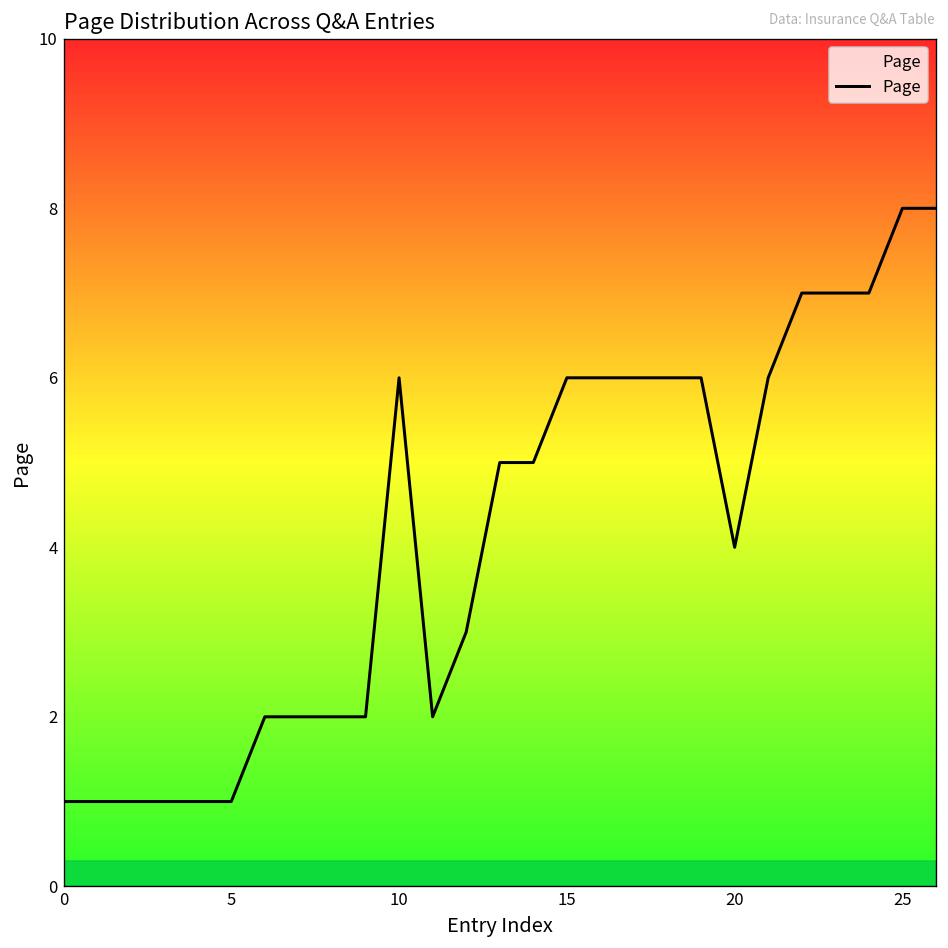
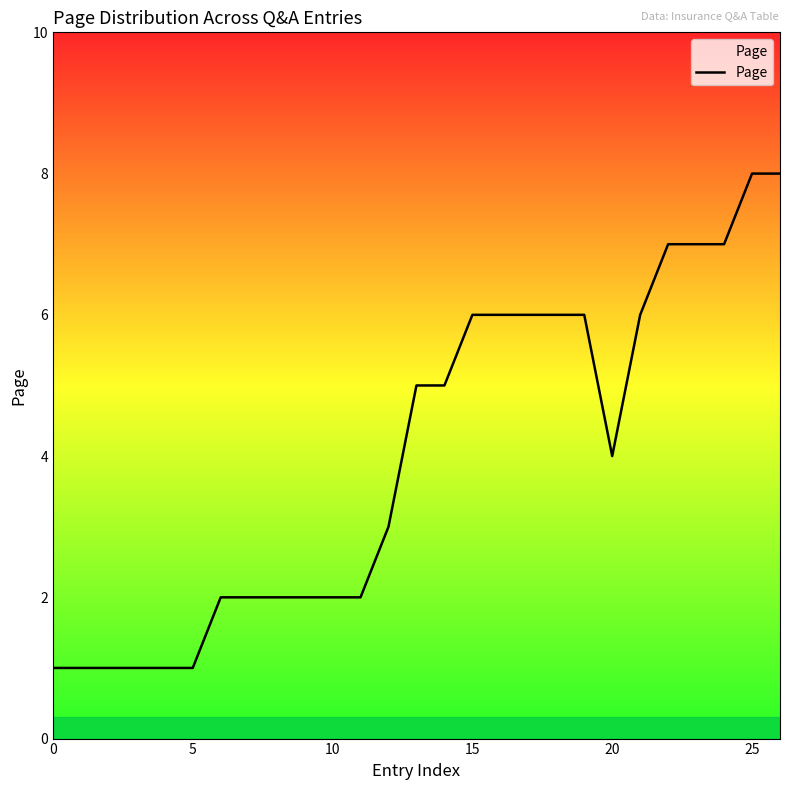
10: 6 -> 2
